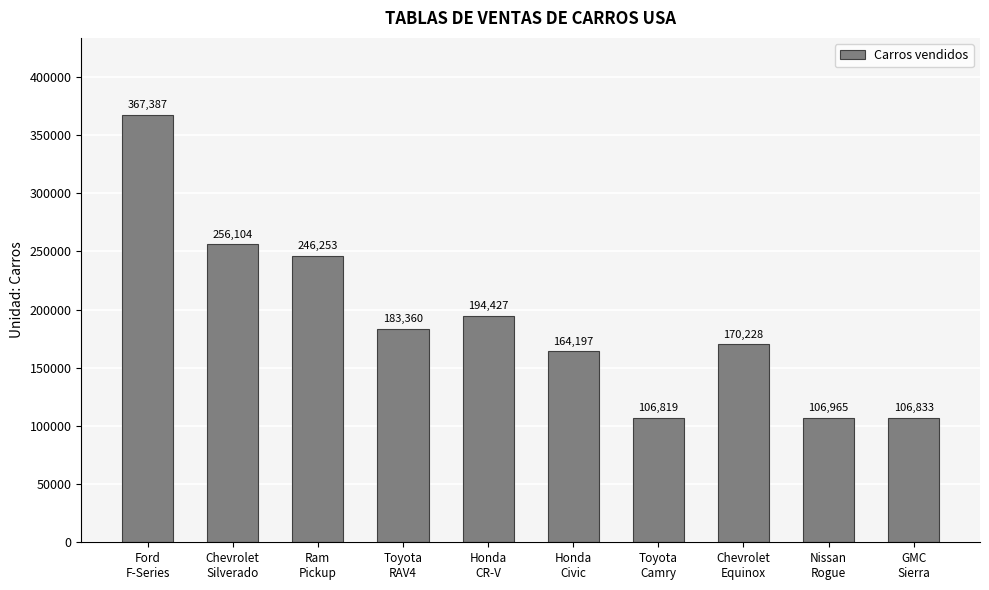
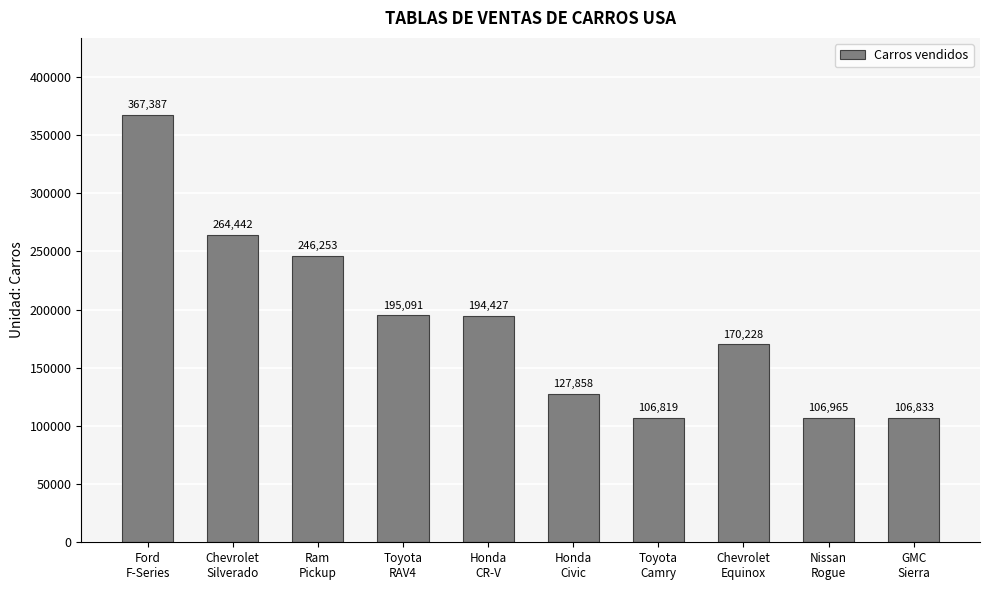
Chevrolet Silverado: 256,104 -> 264,442
Toyota RAV4: 183,360 -> 195,091
Honda Civic: 164,197 -> 127,858
